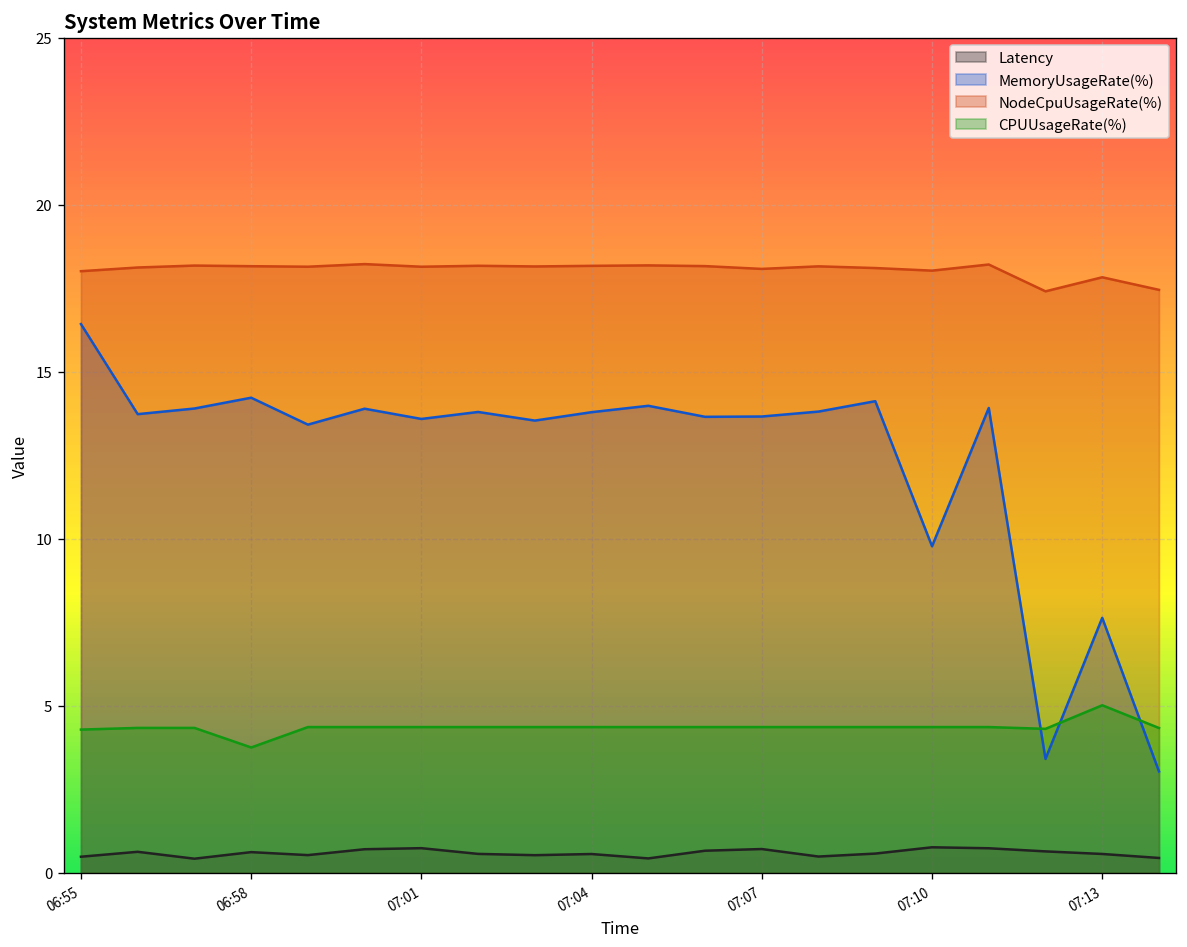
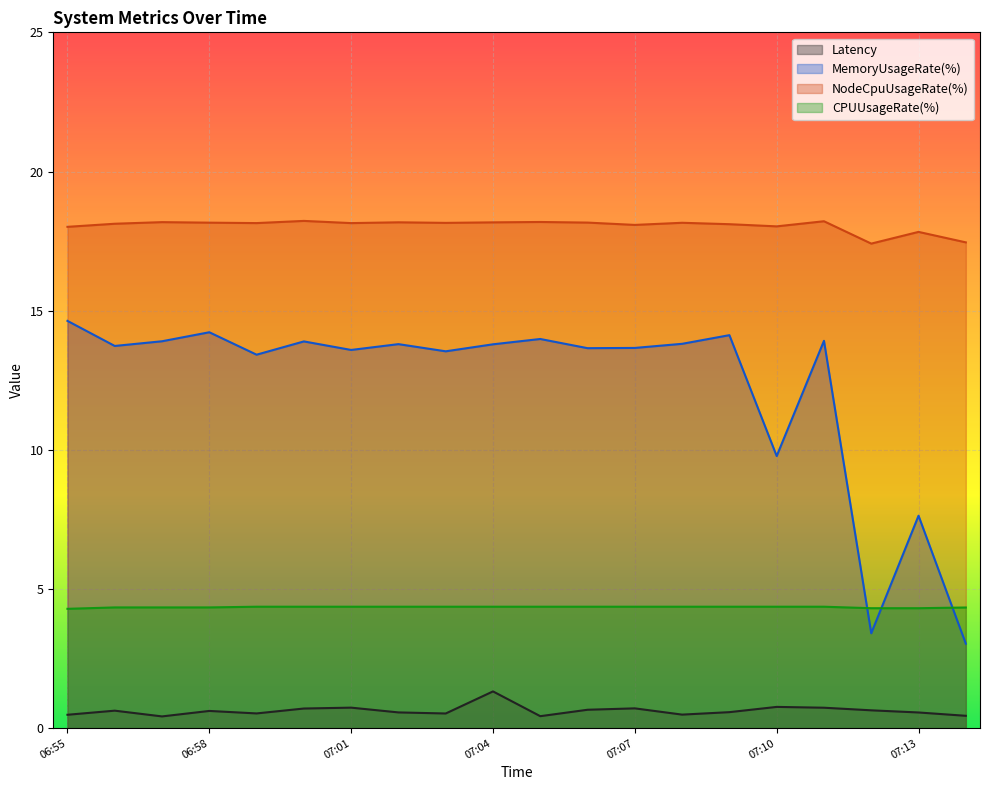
MemoryUsageRate(%), 06:55: 16.4 -> 14.6
CPUUsageRate(%), 06:58: 3.8 -> 4.3
Latency, 07:04: 0.6 -> 1.3
CPUUsageRate(%), 07:13: 5.0 -> 4.3
